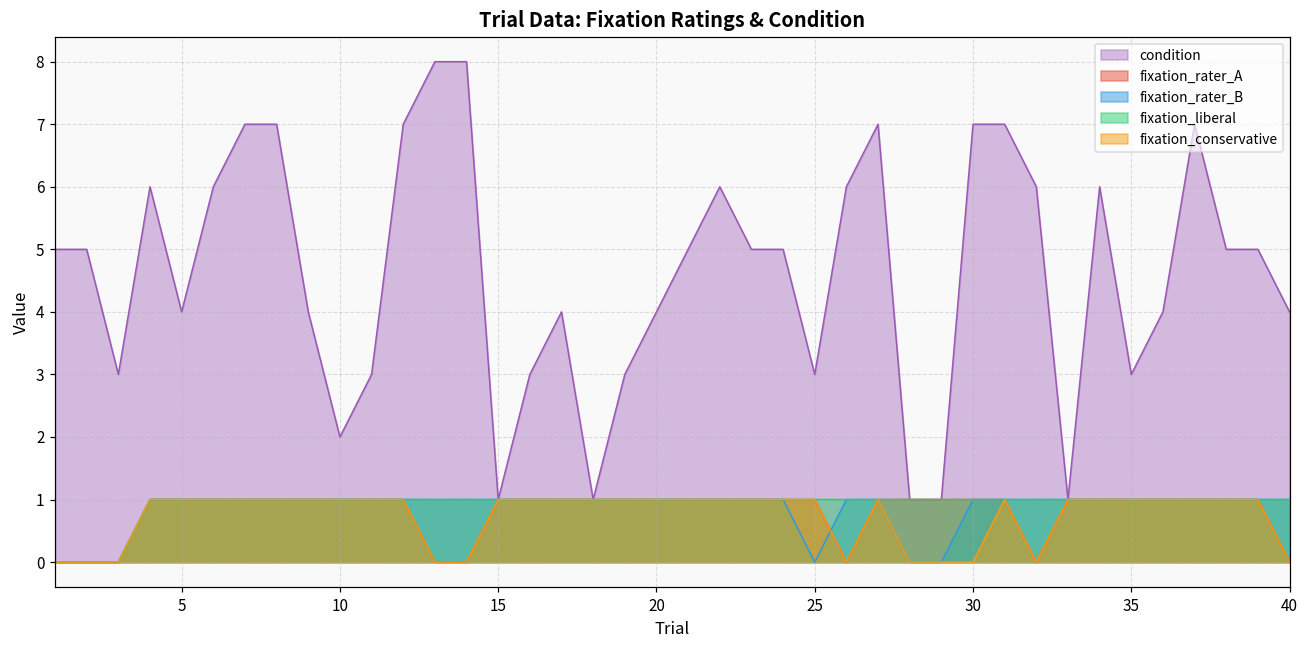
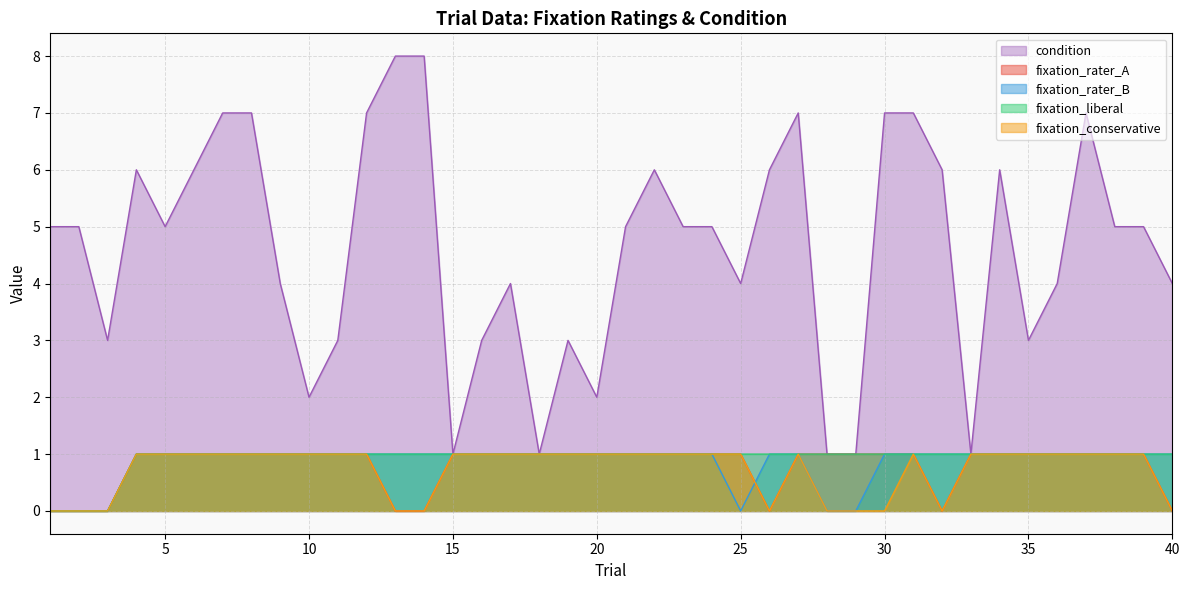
condition, 5: 4 -> 5
condition, 20: 4 -> 2
condition, 25: 3 -> 4
